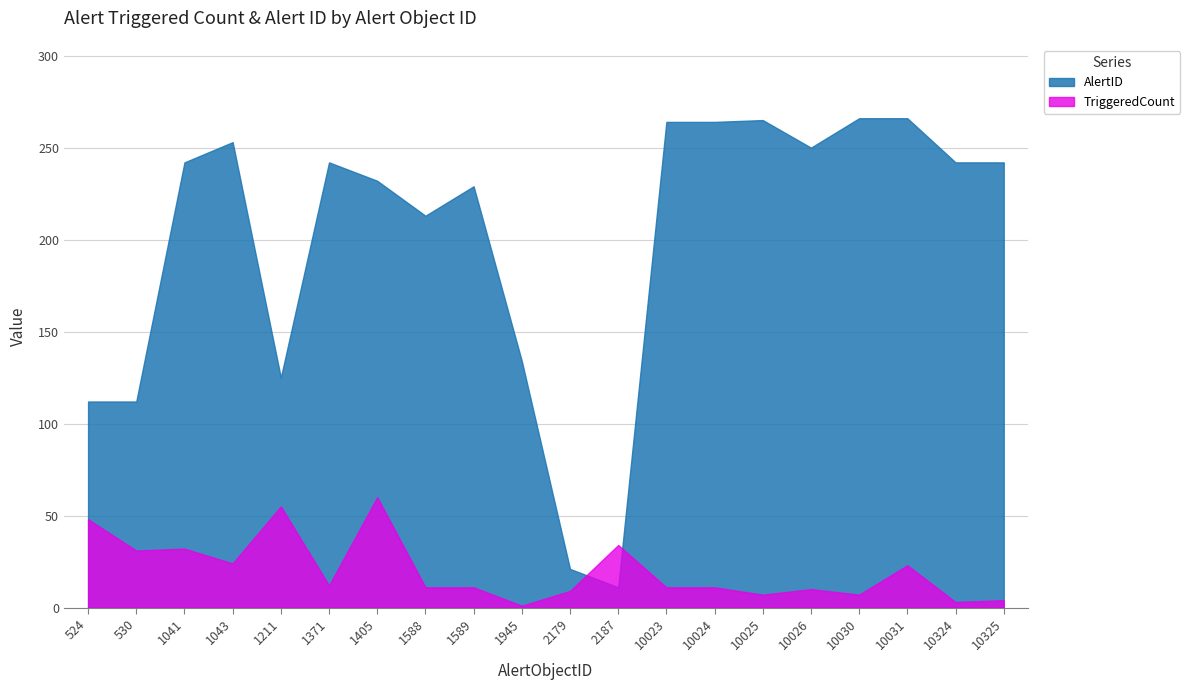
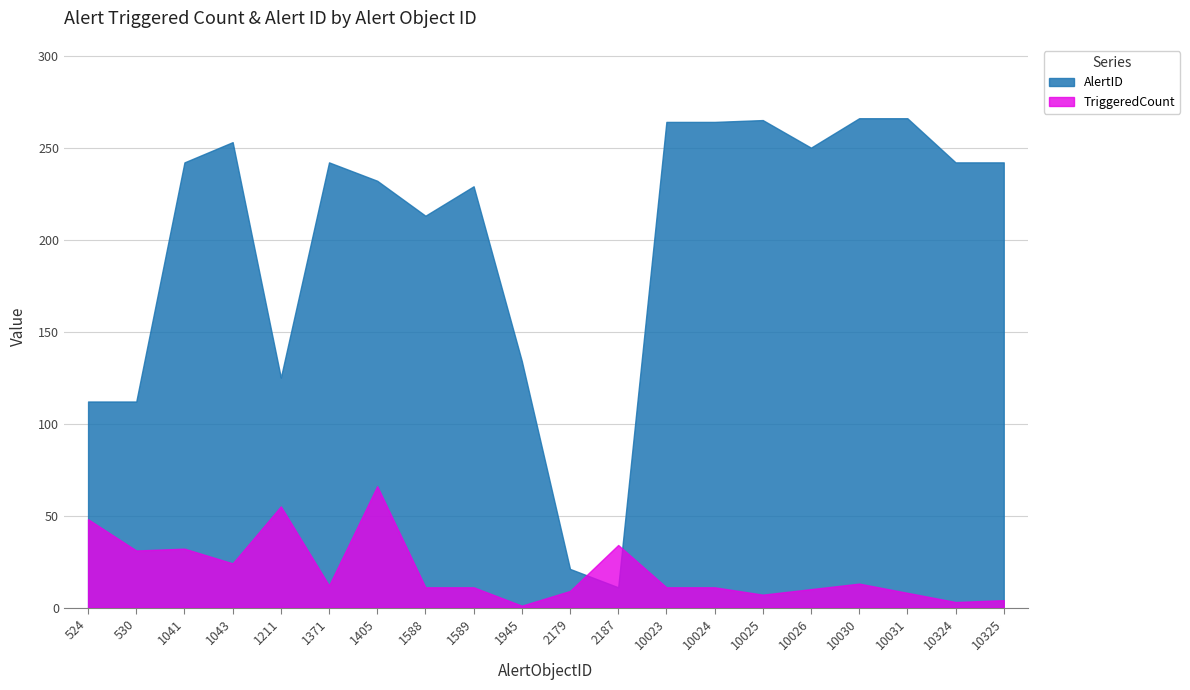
TriggeredCount, 1405: 60 -> 66
TriggeredCount, 10030: 7 -> 13
TriggeredCount, 10031: 23 -> 8
